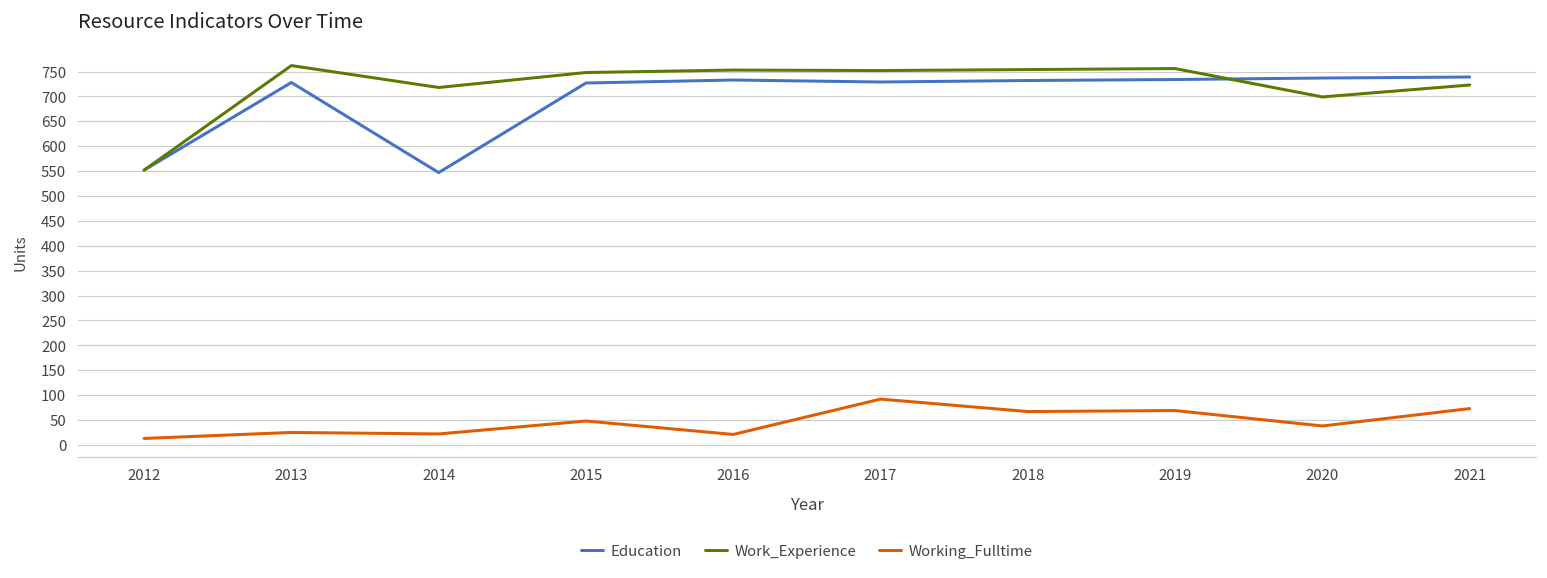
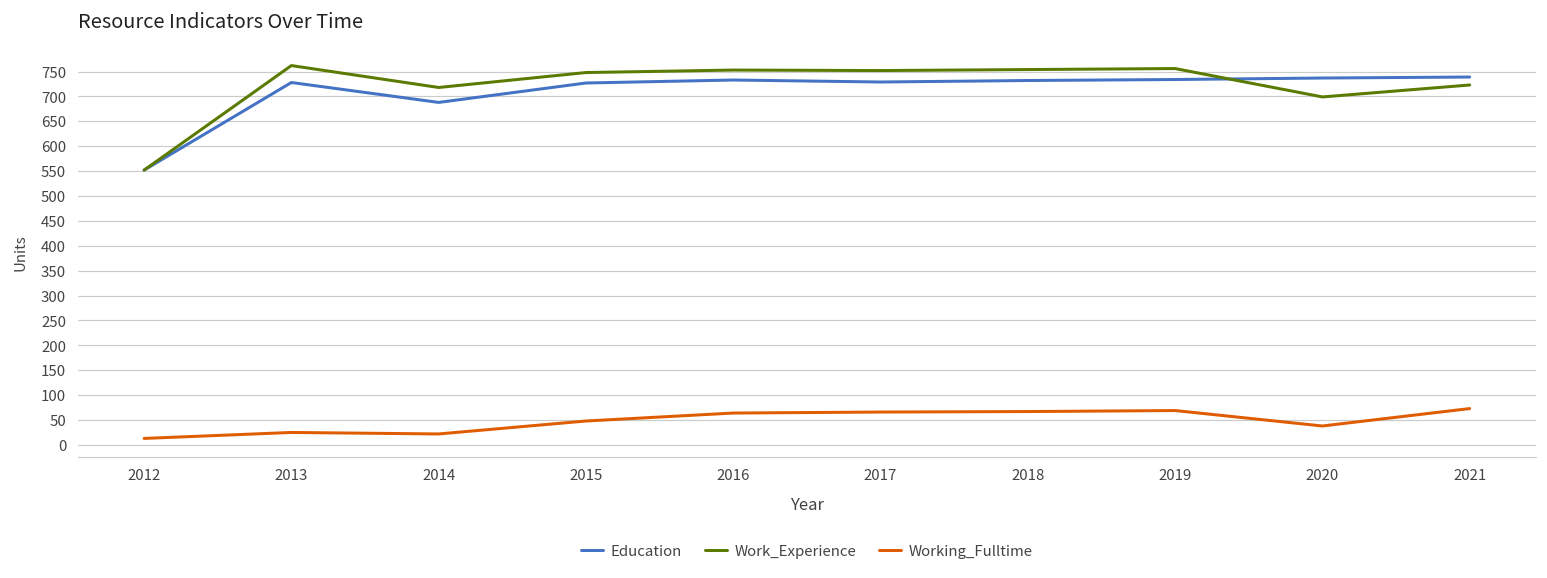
Education, 2014: 550 -> 690
Working_Fulltime, 2016: 20 -> 60
Working_Fulltime, 2017: 90 -> 70
